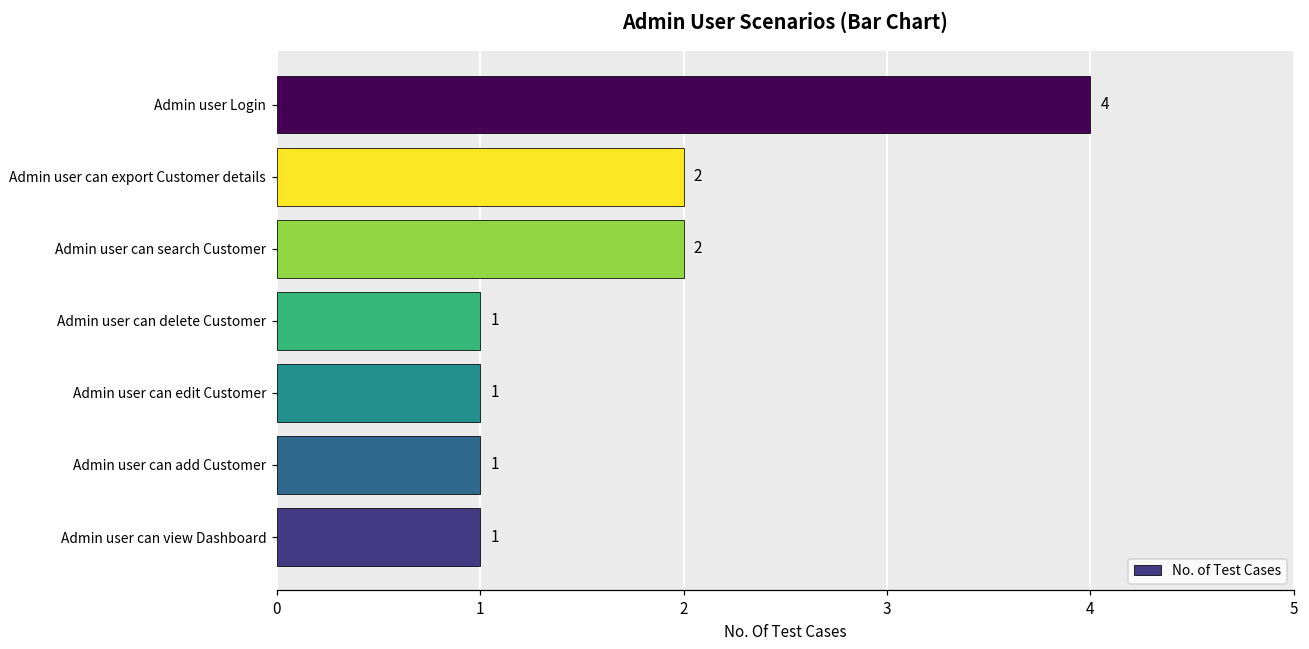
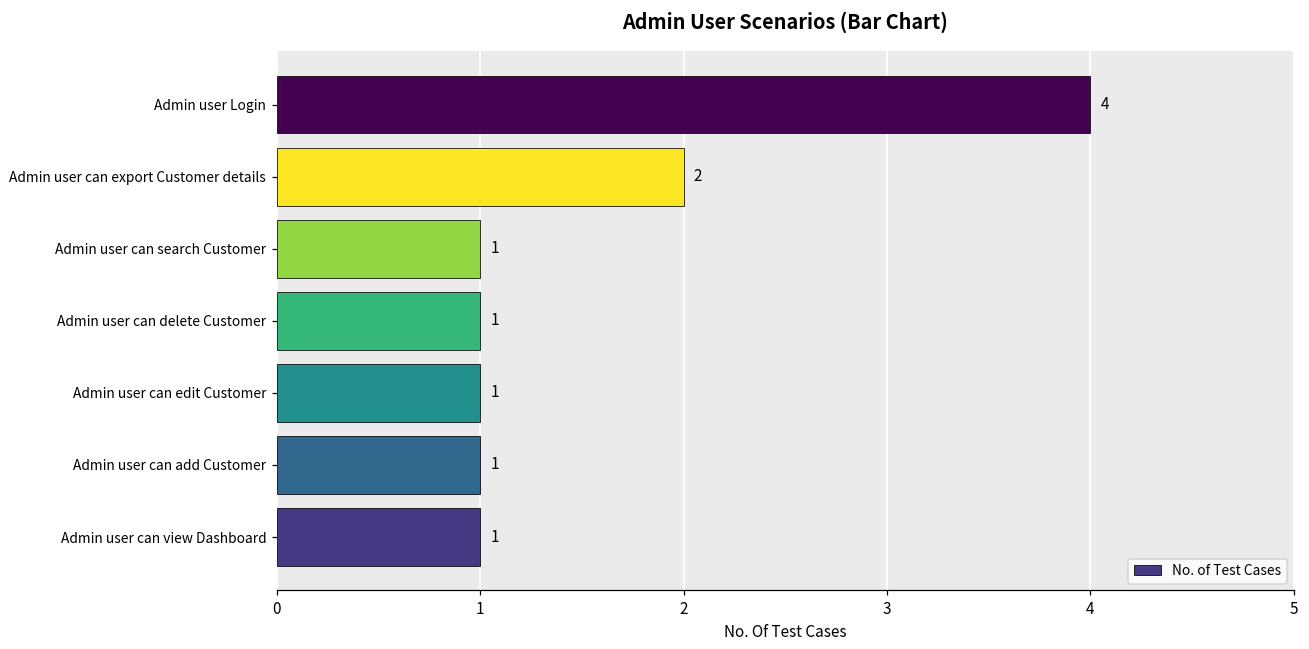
Admin user can search Customer: 2 -> 1
